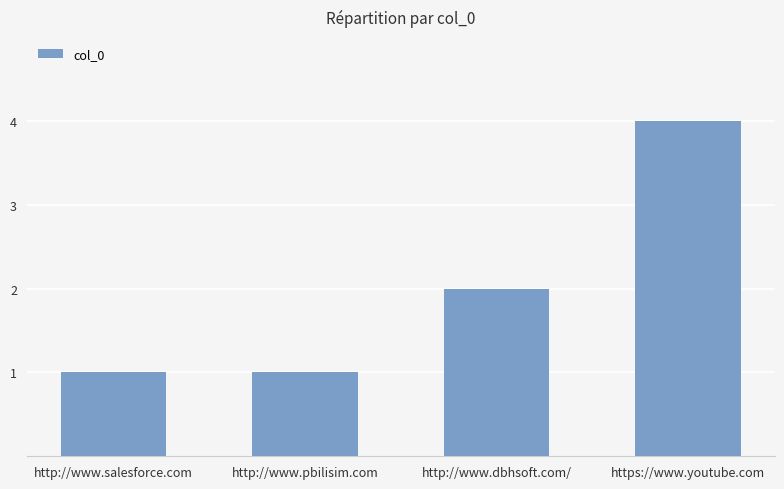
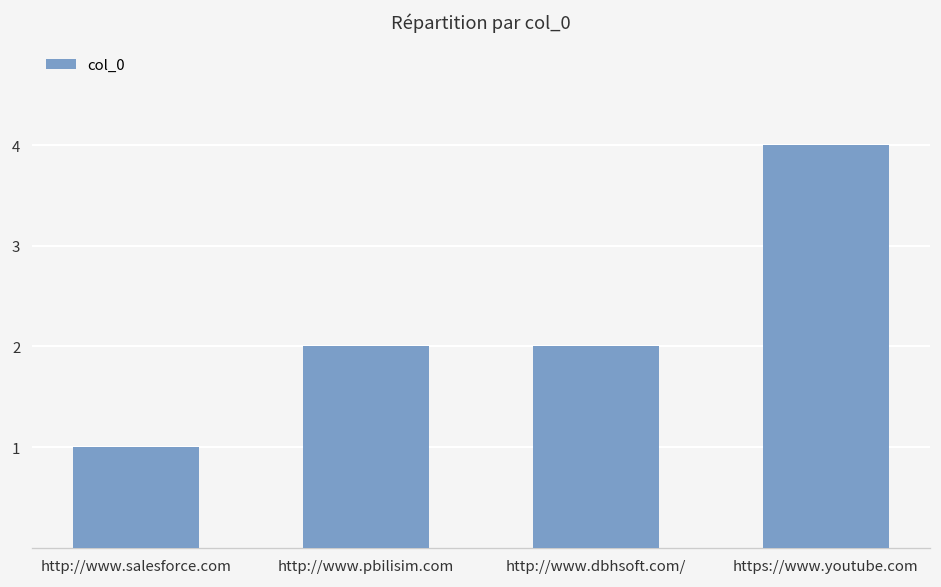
http://www.pbilisim.com: 1 -> 2
